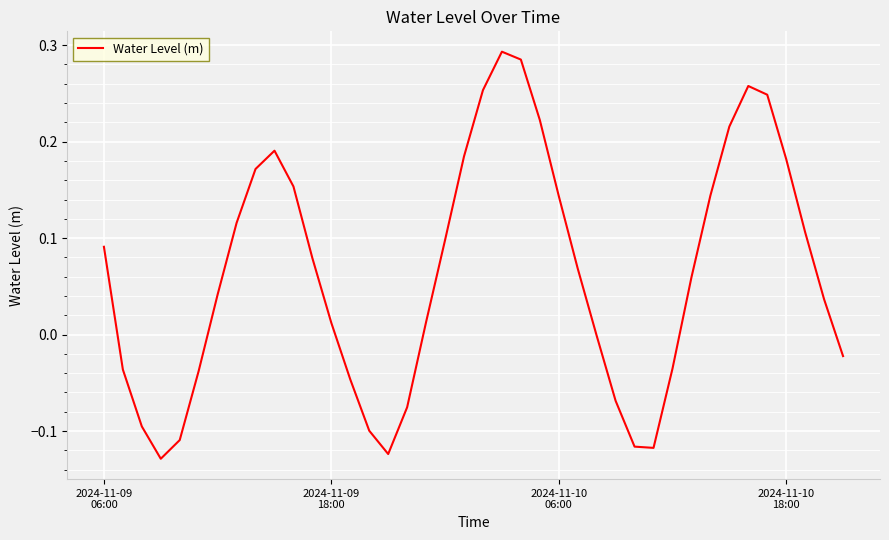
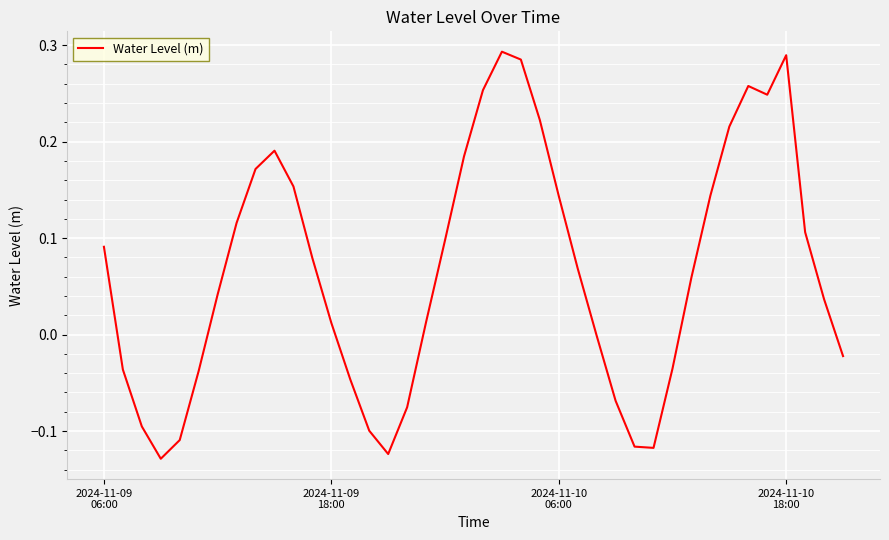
2024-11-10 18:00: 0.18 -> 0.29
